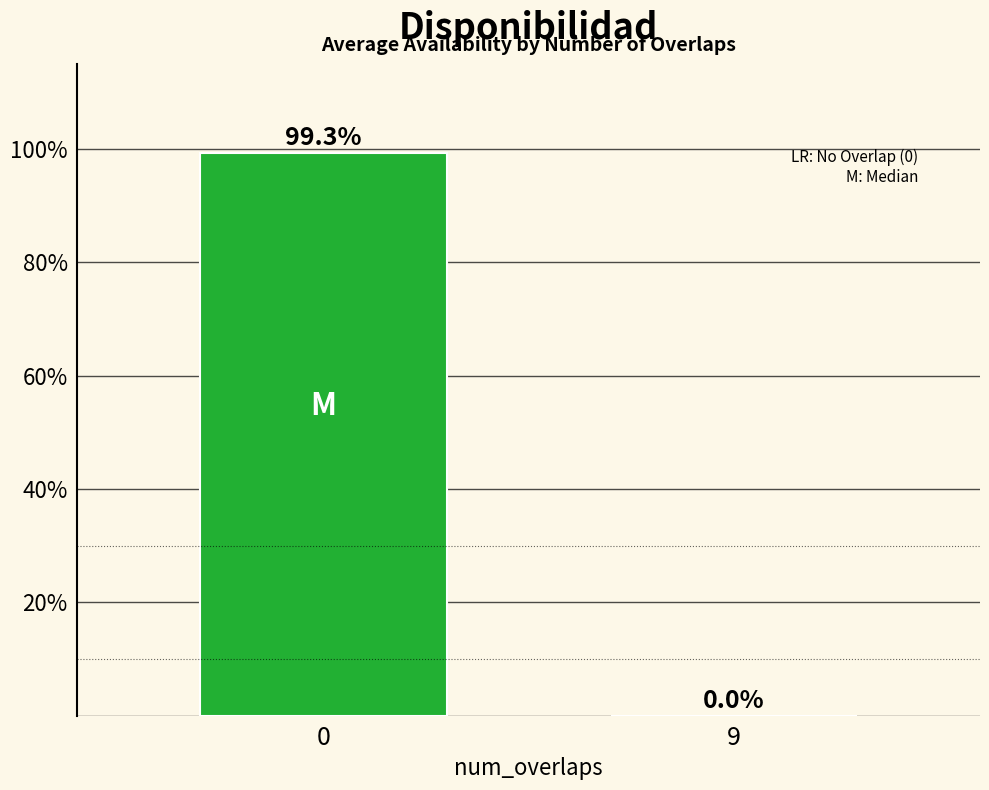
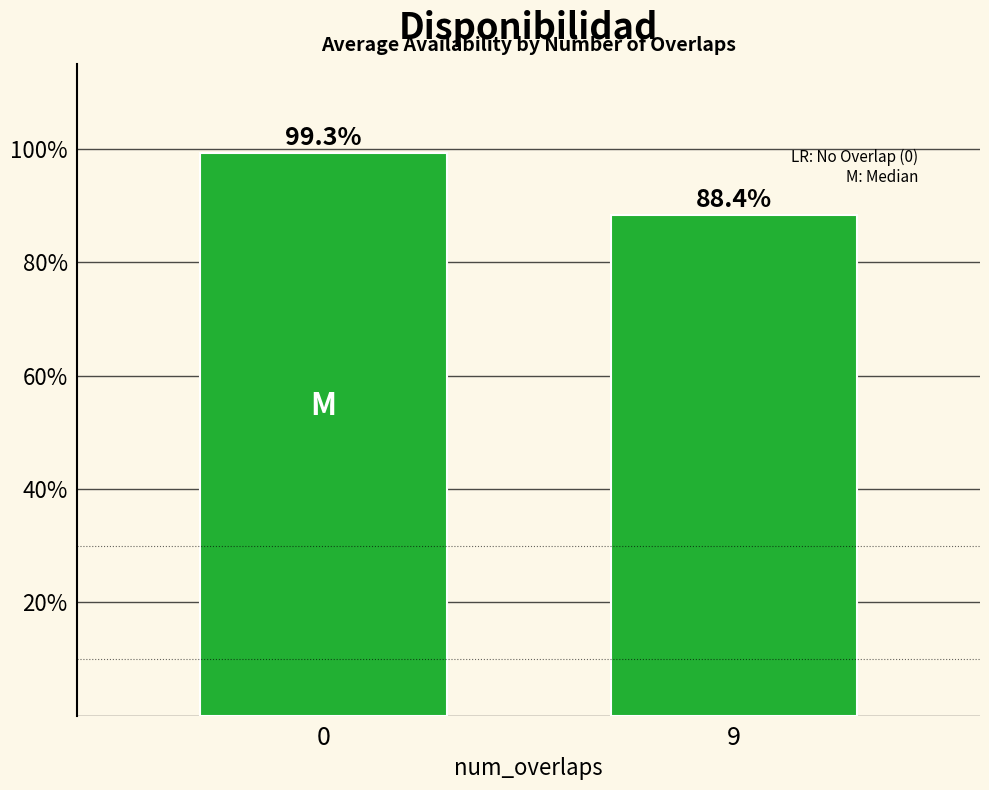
9: 0.0% -> 88.4%
